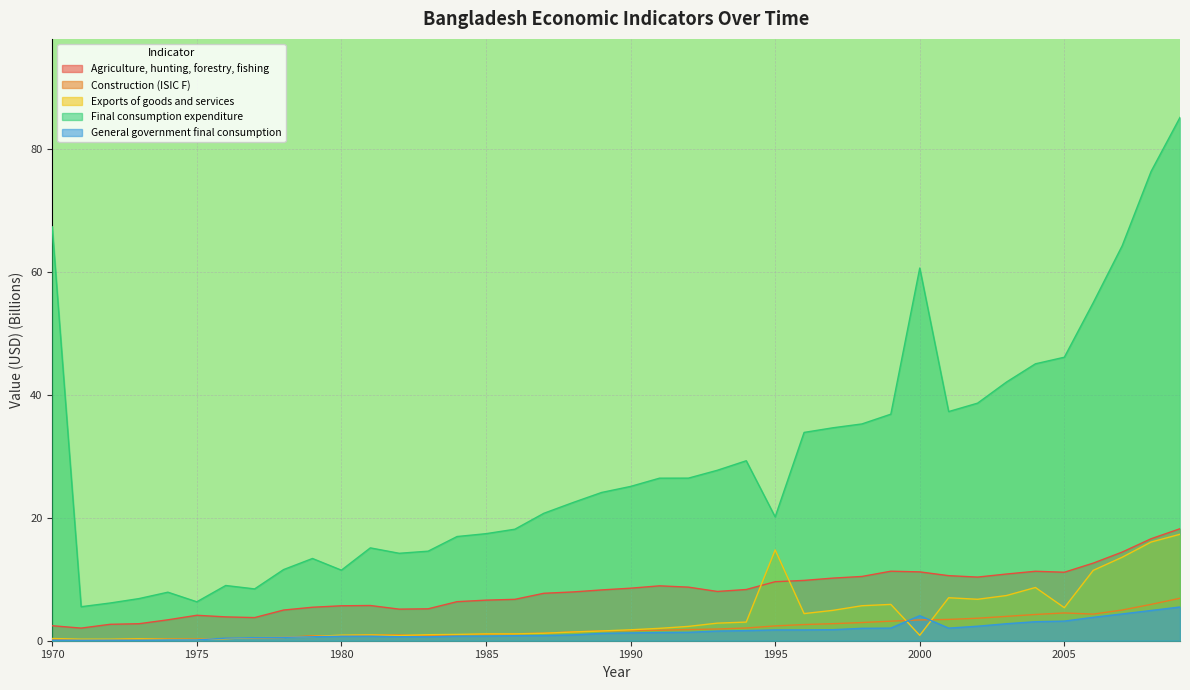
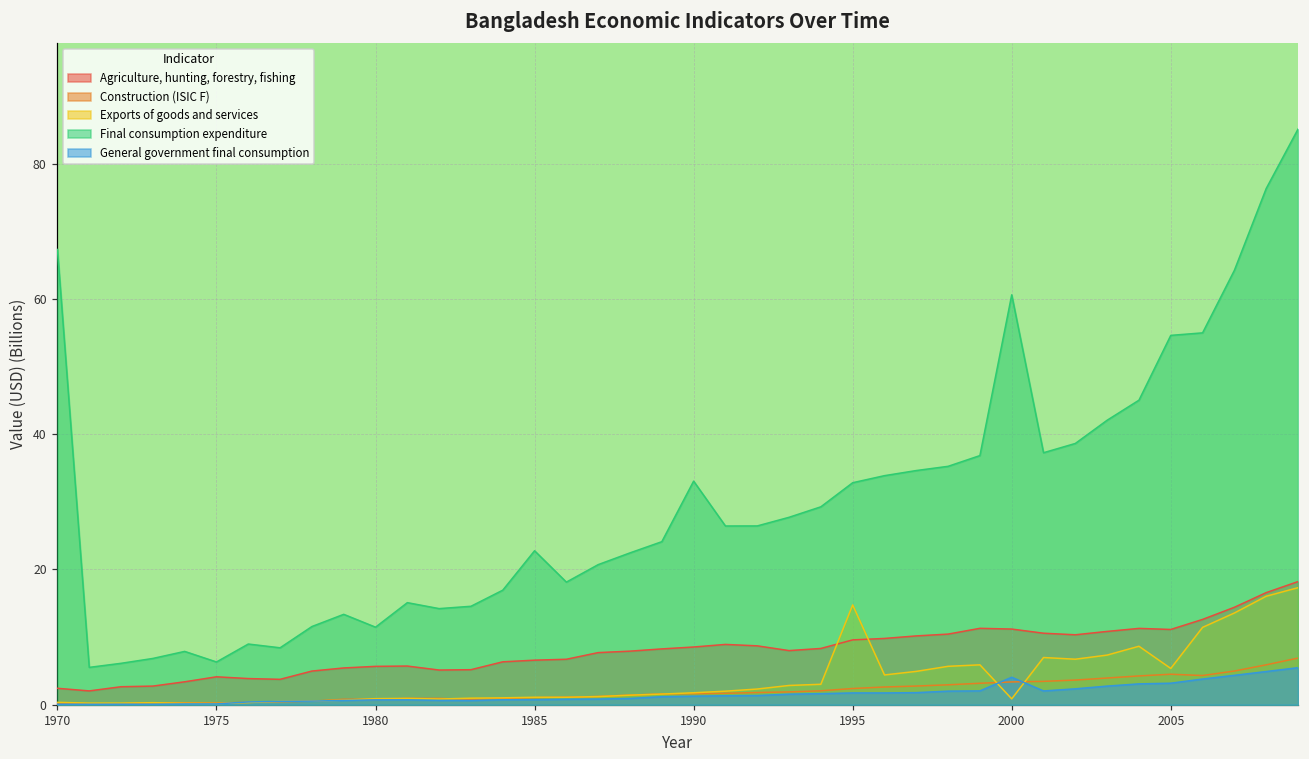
Final consumption expenditure, 1985: 17 -> 23
Final consumption expenditure, 1990: 25 -> 33
Final consumption expenditure, 1995: 20 -> 33
Final consumption expenditure, 2005: 46 -> 55
